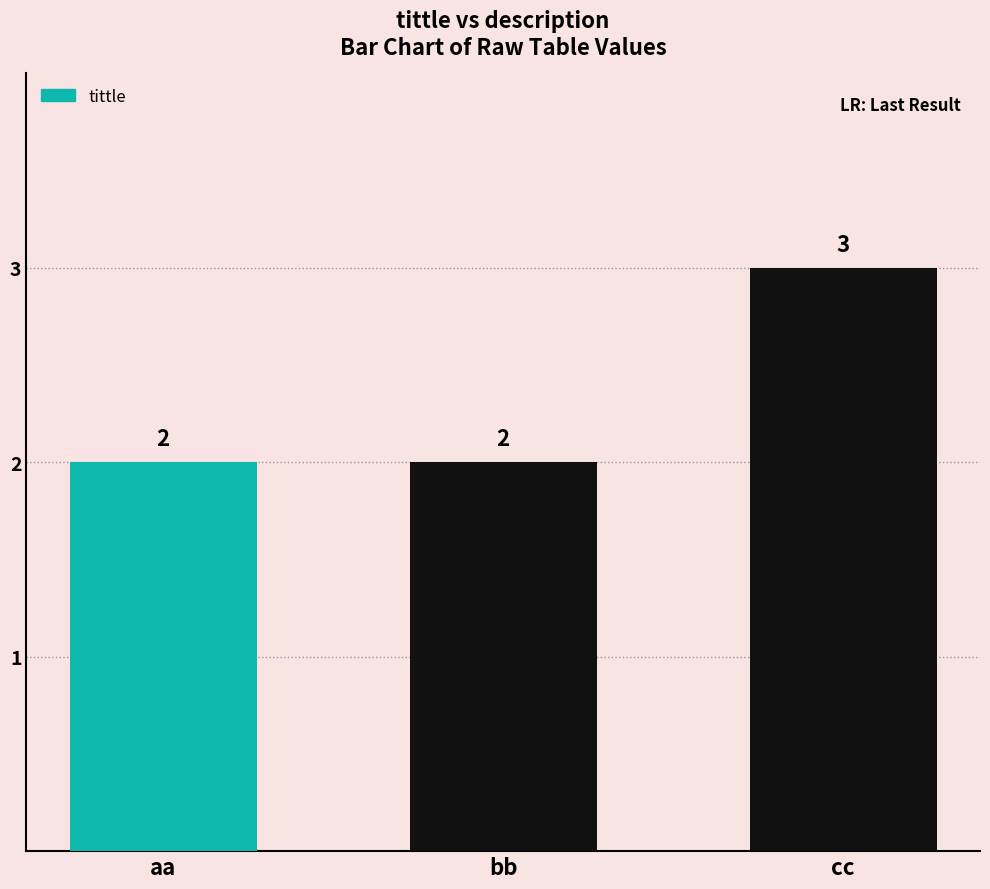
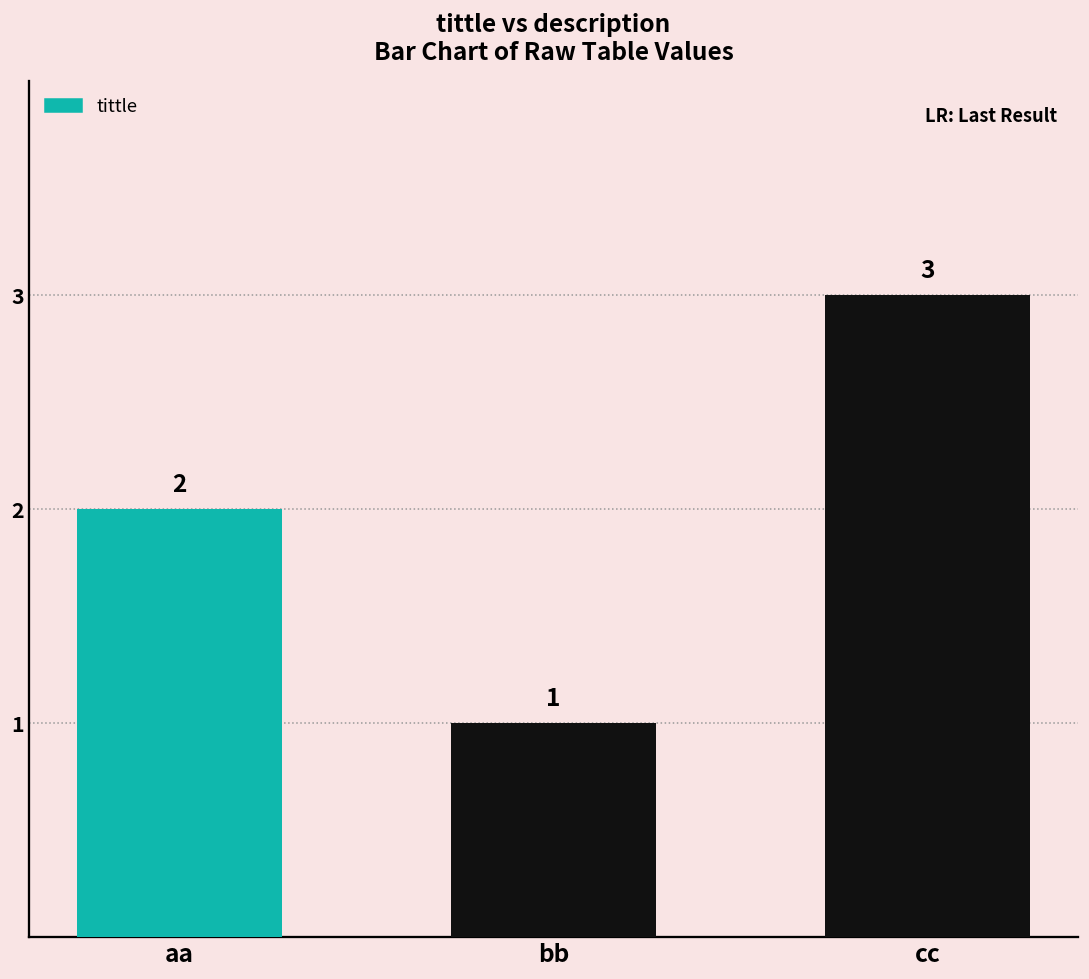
bb: 2 -> 1
